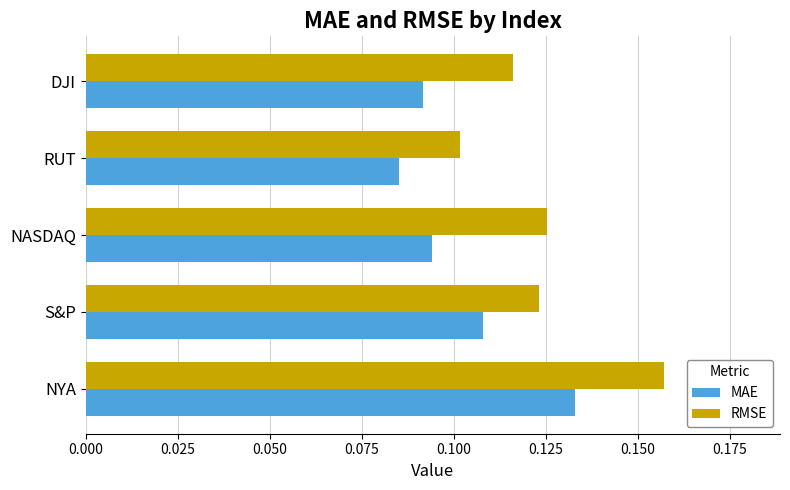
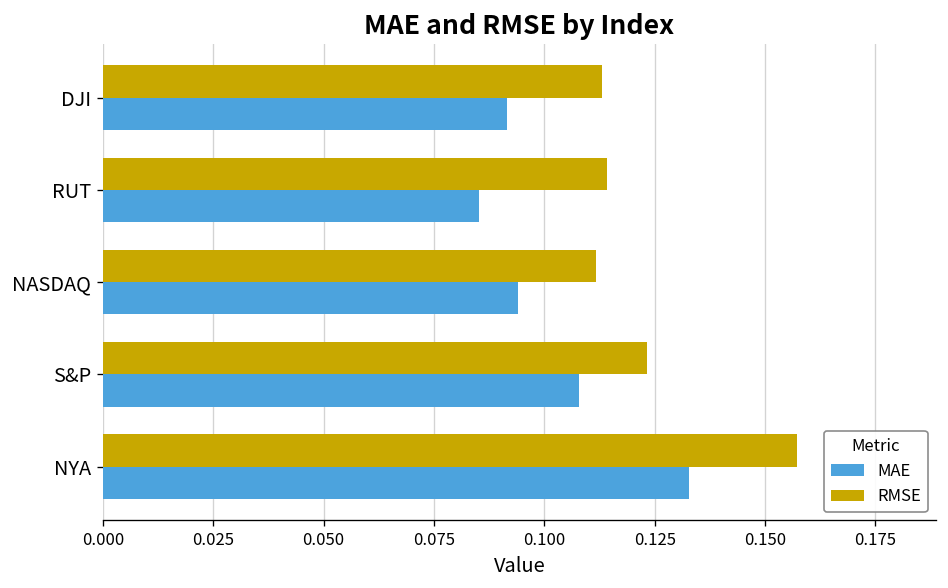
RMSE, DJI: 0.116 -> 0.113
RMSE, RUT: 0.102 -> 0.114
RMSE, NASDAQ: 0.125 -> 0.112
